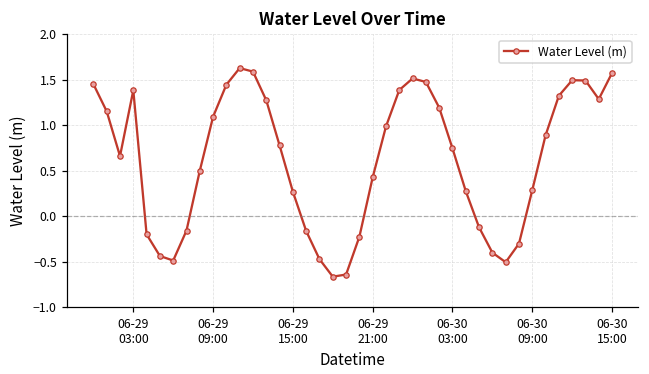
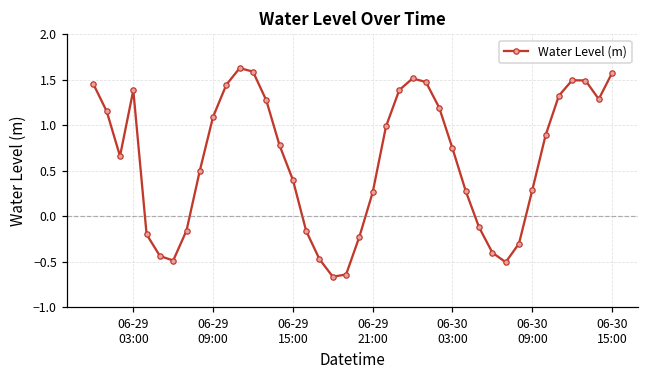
06-29 15:00: 0.3 -> 0.4
06-29 21:00: 0.4 -> 0.3
